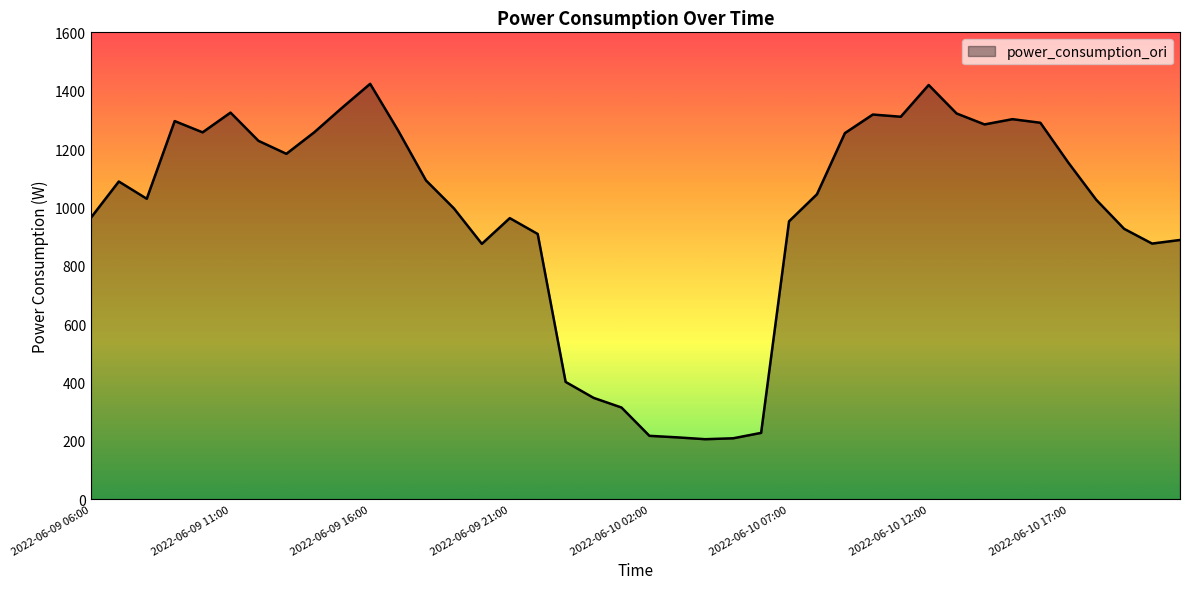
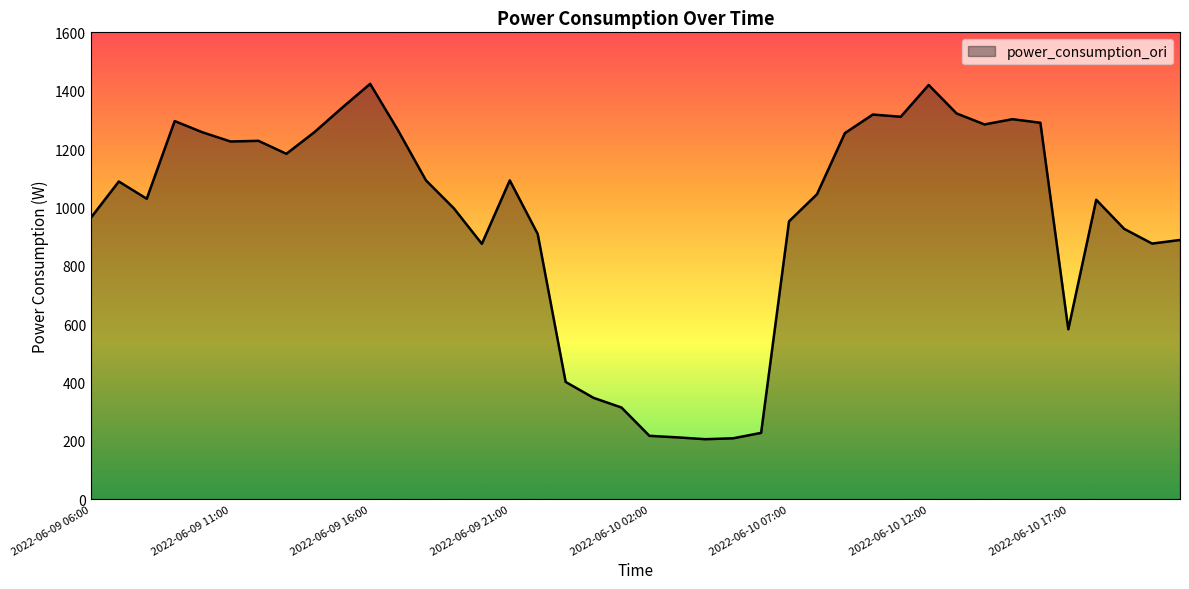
2022-06-09 11:00: 1320 -> 1230
2022-06-09 21:00: 960 -> 1090
2022-06-10 17:00: 1150 -> 580
